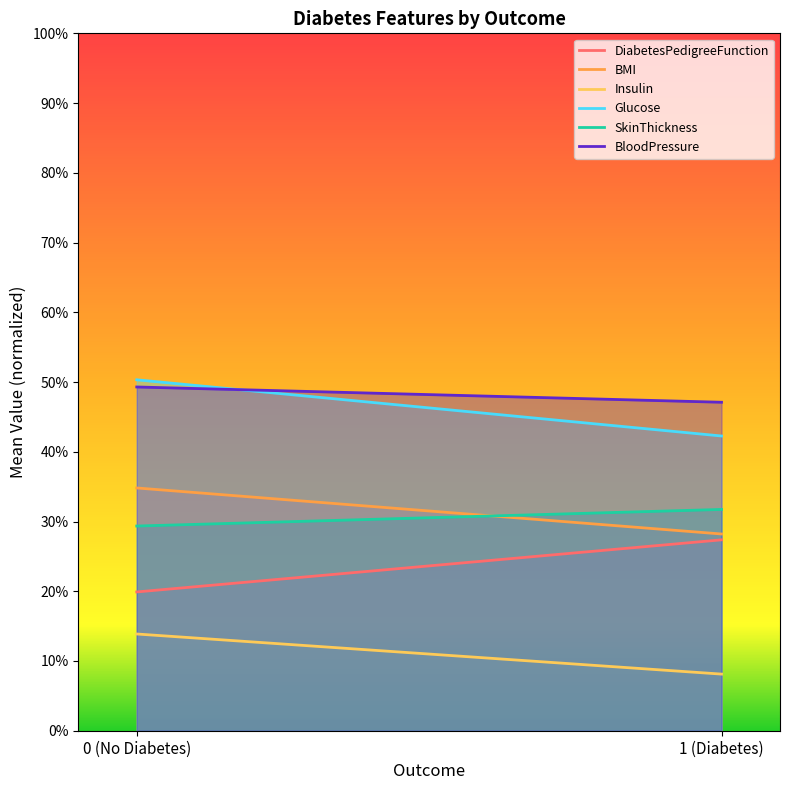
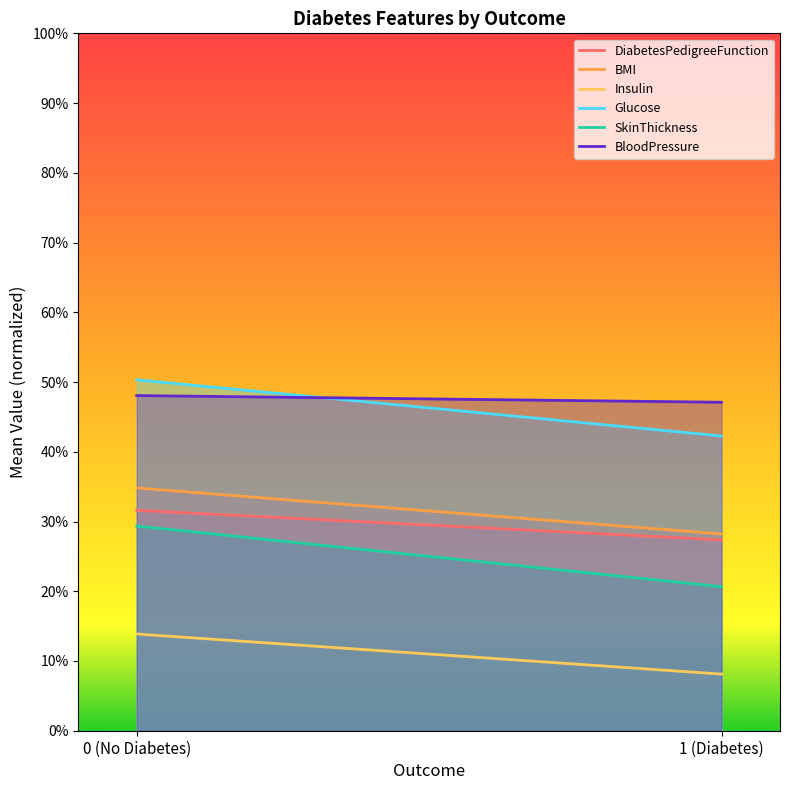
DiabetesPedigreeFunction, 0 (No Diabetes): 20% -> 32%
BloodPressure, 0 (No Diabetes): 49% -> 48%
SkinThickness, 1 (Diabetes): 32% -> 21%
